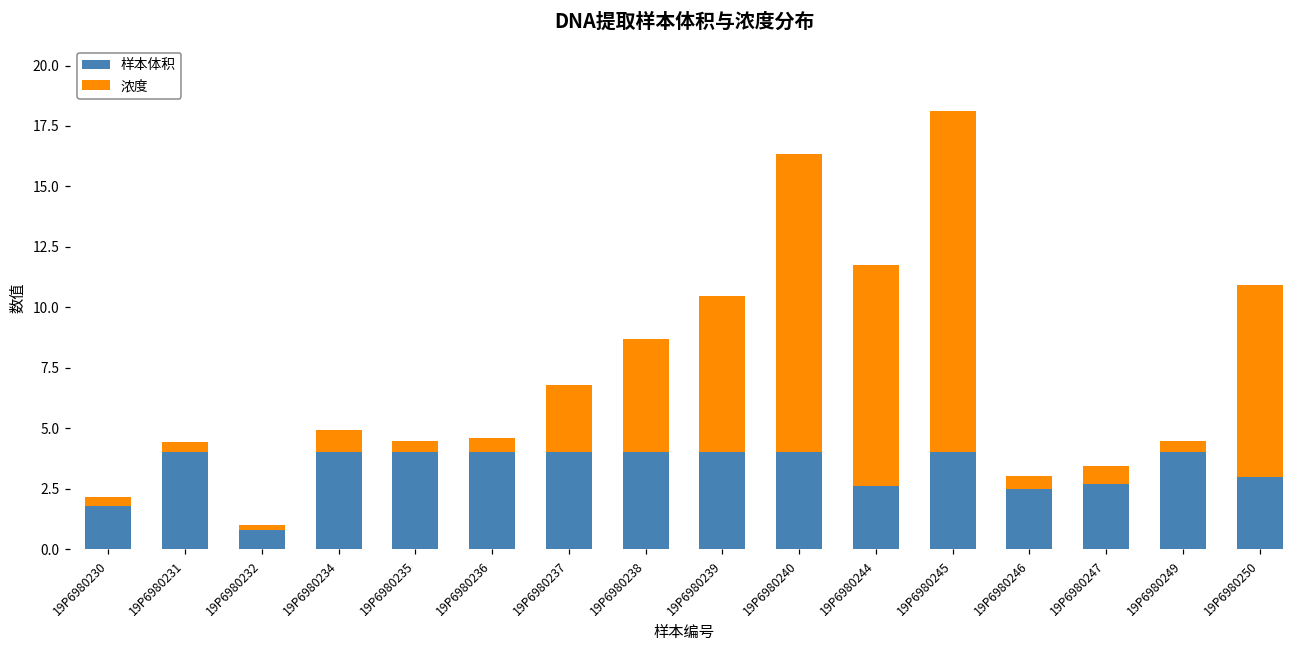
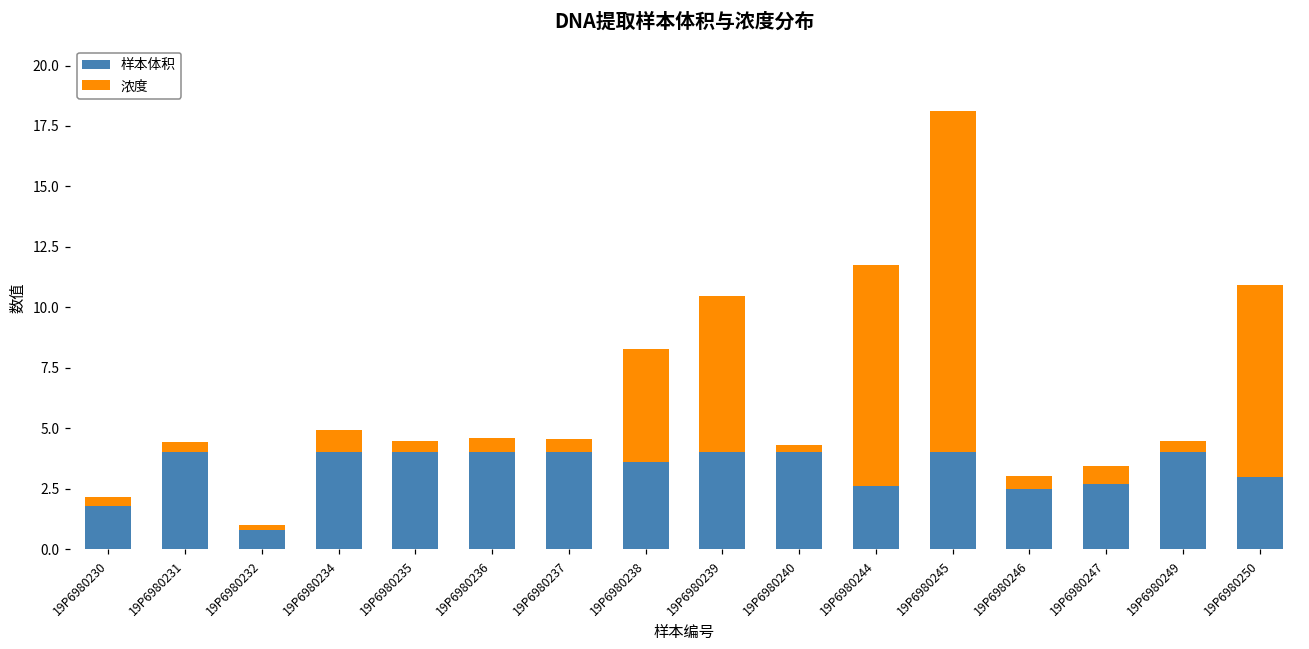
浓度, 19P6980237: 2.8 -> 0.6
样本体积, 19P6980238: 4.0 -> 3.6
浓度, 19P6980240: 12.3 -> 0.3
